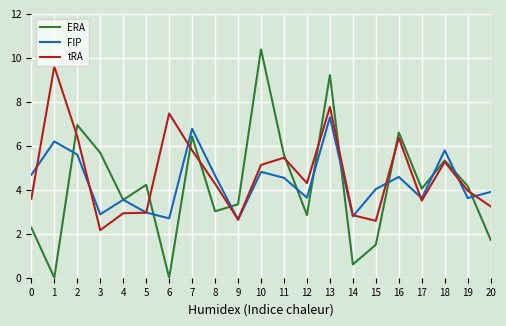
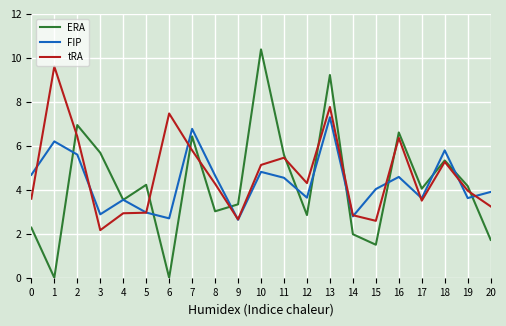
ERA, 14: 0.6 -> 2.0
